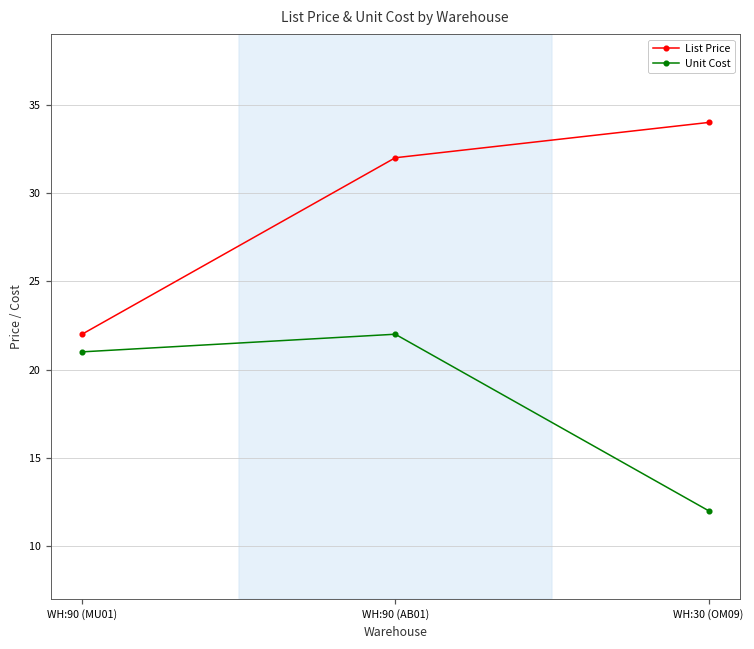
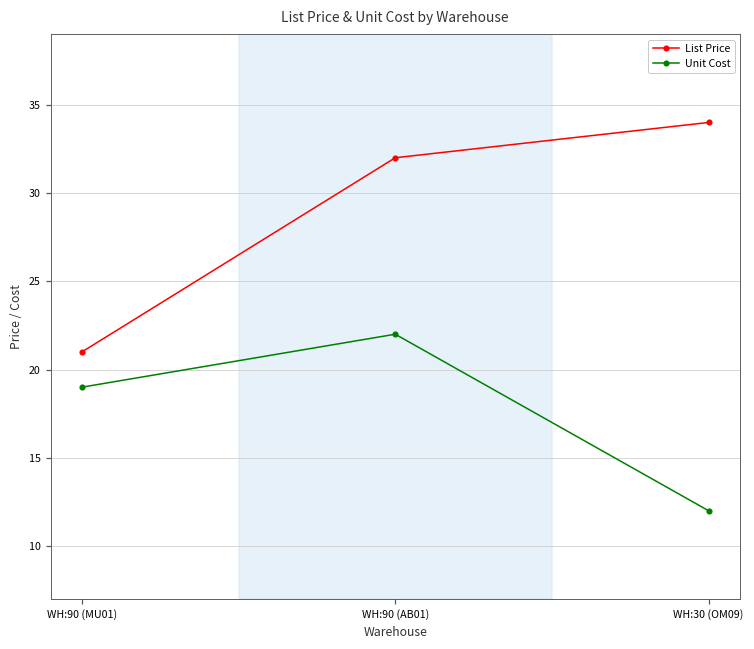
List Price, WH:90 (MU01): 22 -> 21
Unit Cost, WH:90 (MU01): 21 -> 19
